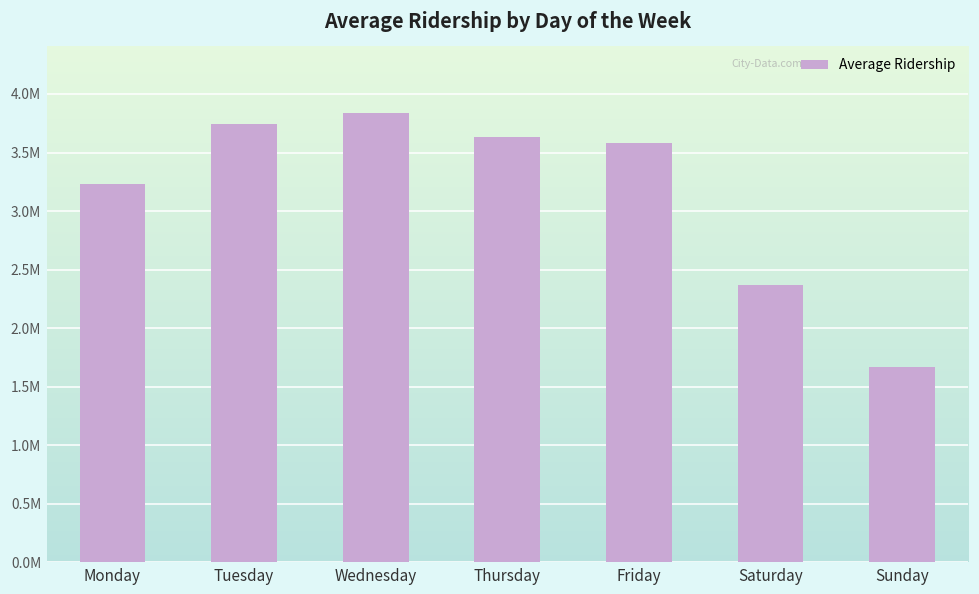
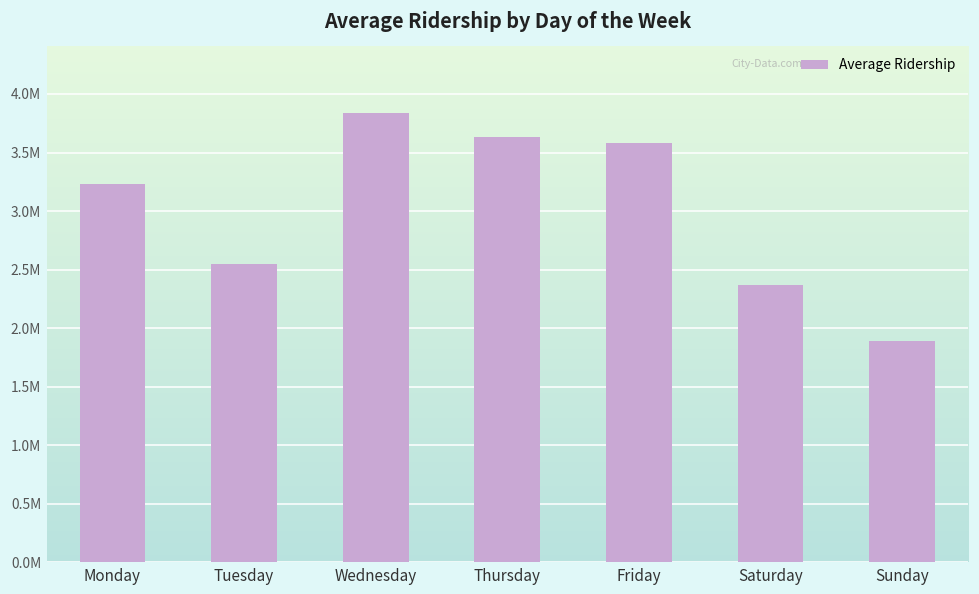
Tuesday: 3740000 -> 2550000
Sunday: 1670000 -> 1890000
